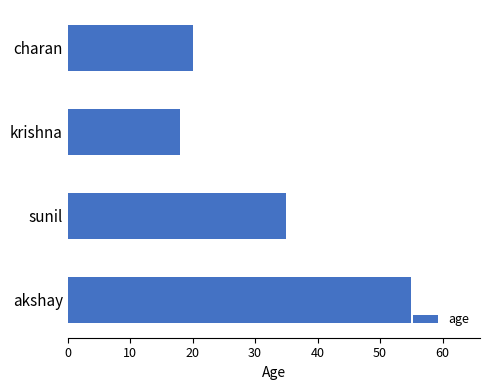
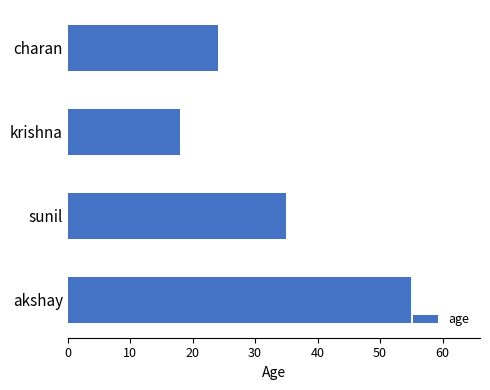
charan: 20 -> 24
